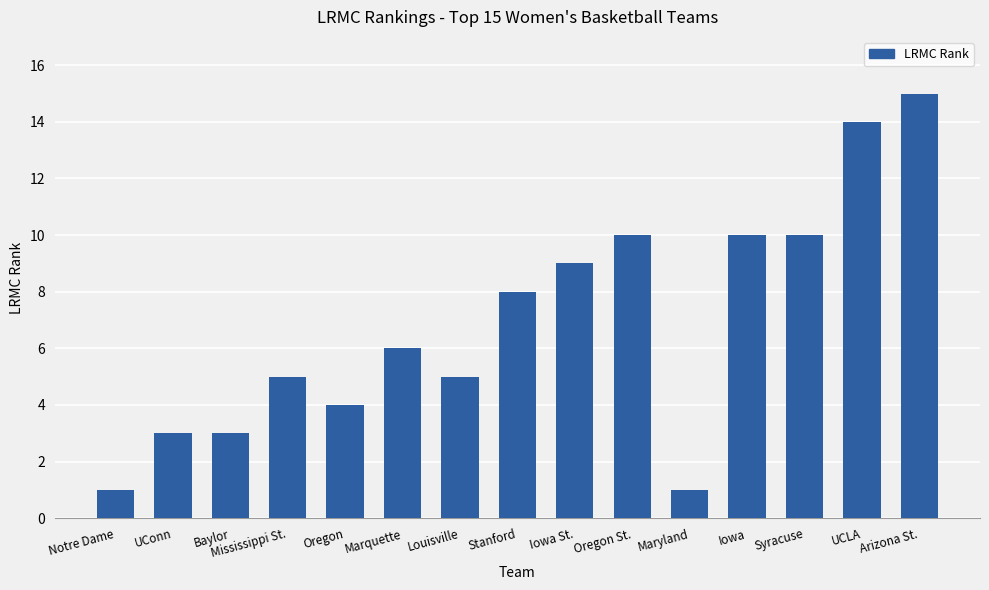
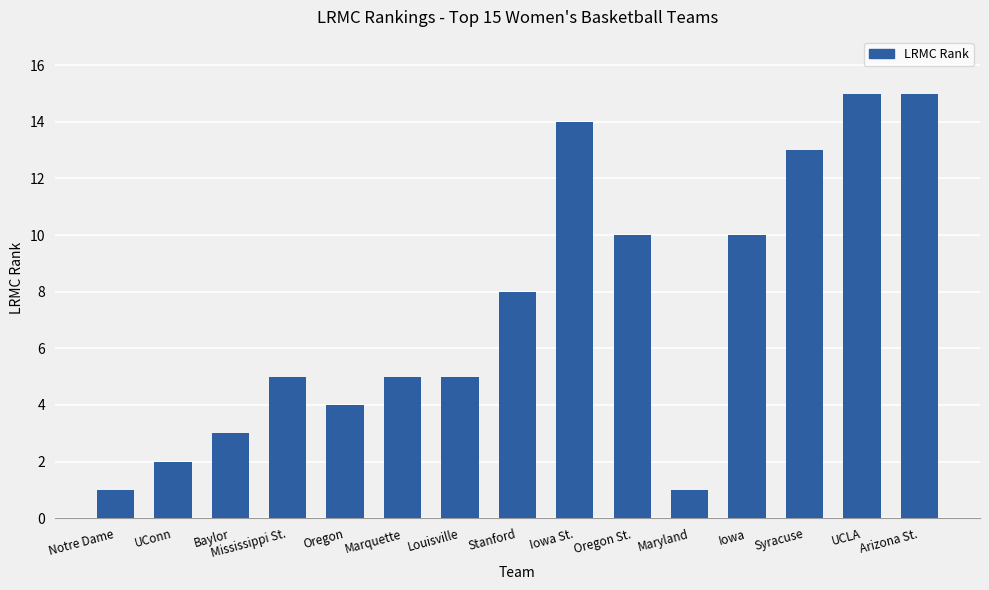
UConn: 3 -> 2
Marquette: 6 -> 5
Iowa St.: 9 -> 14
Syracuse: 10 -> 13
UCLA: 14 -> 15
